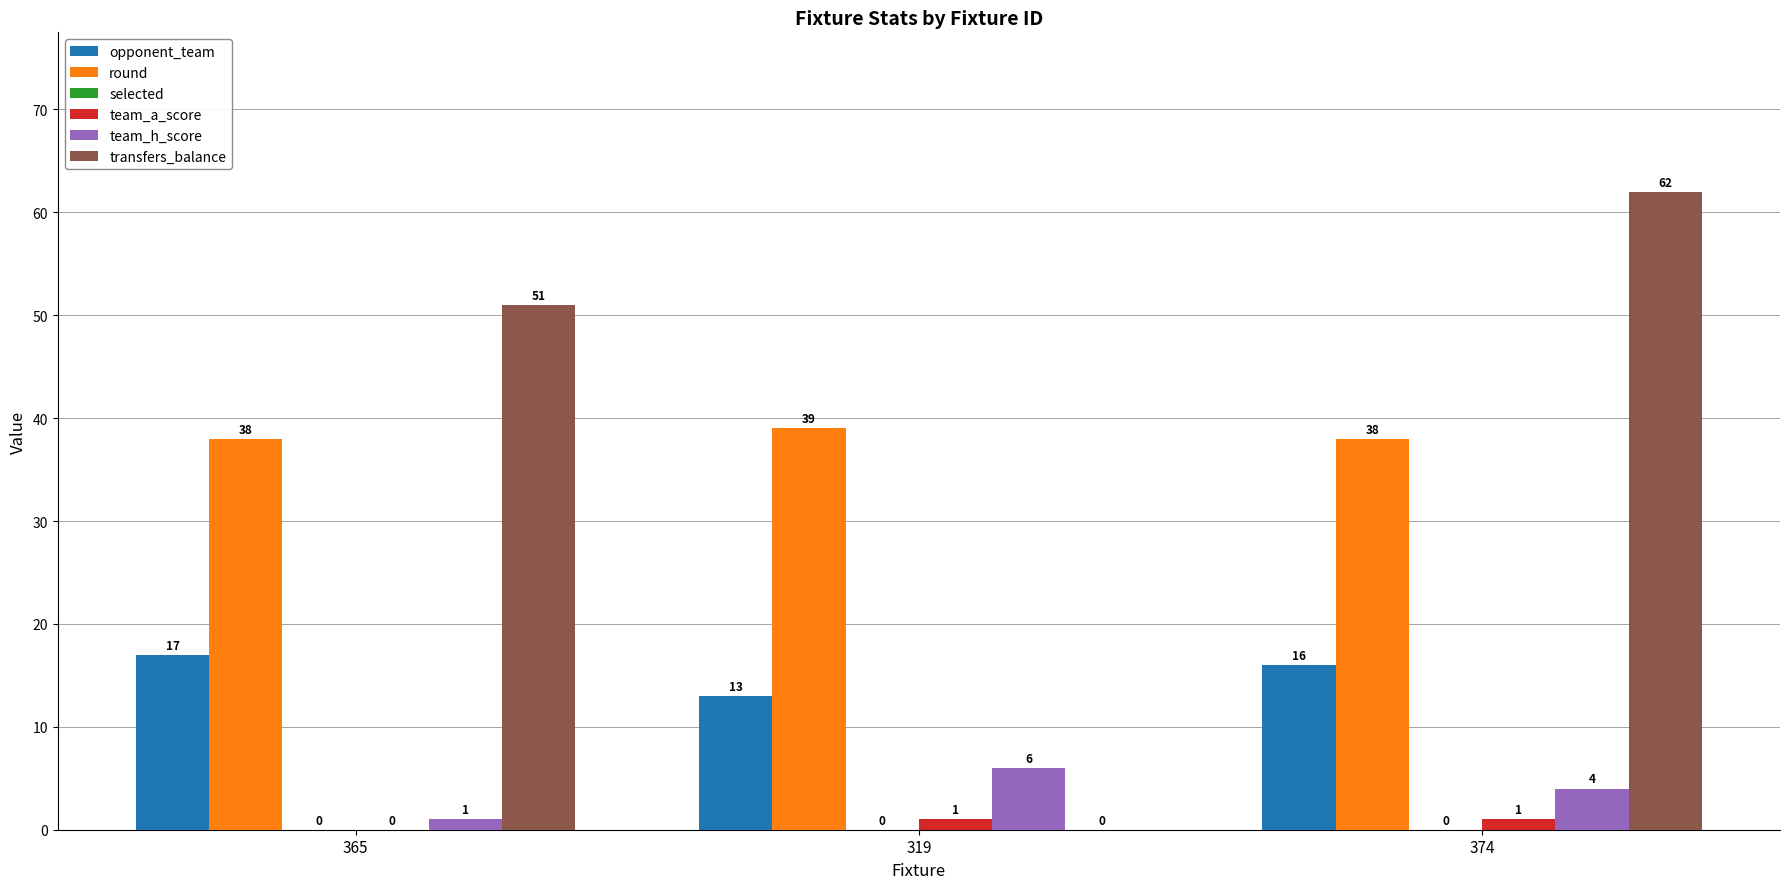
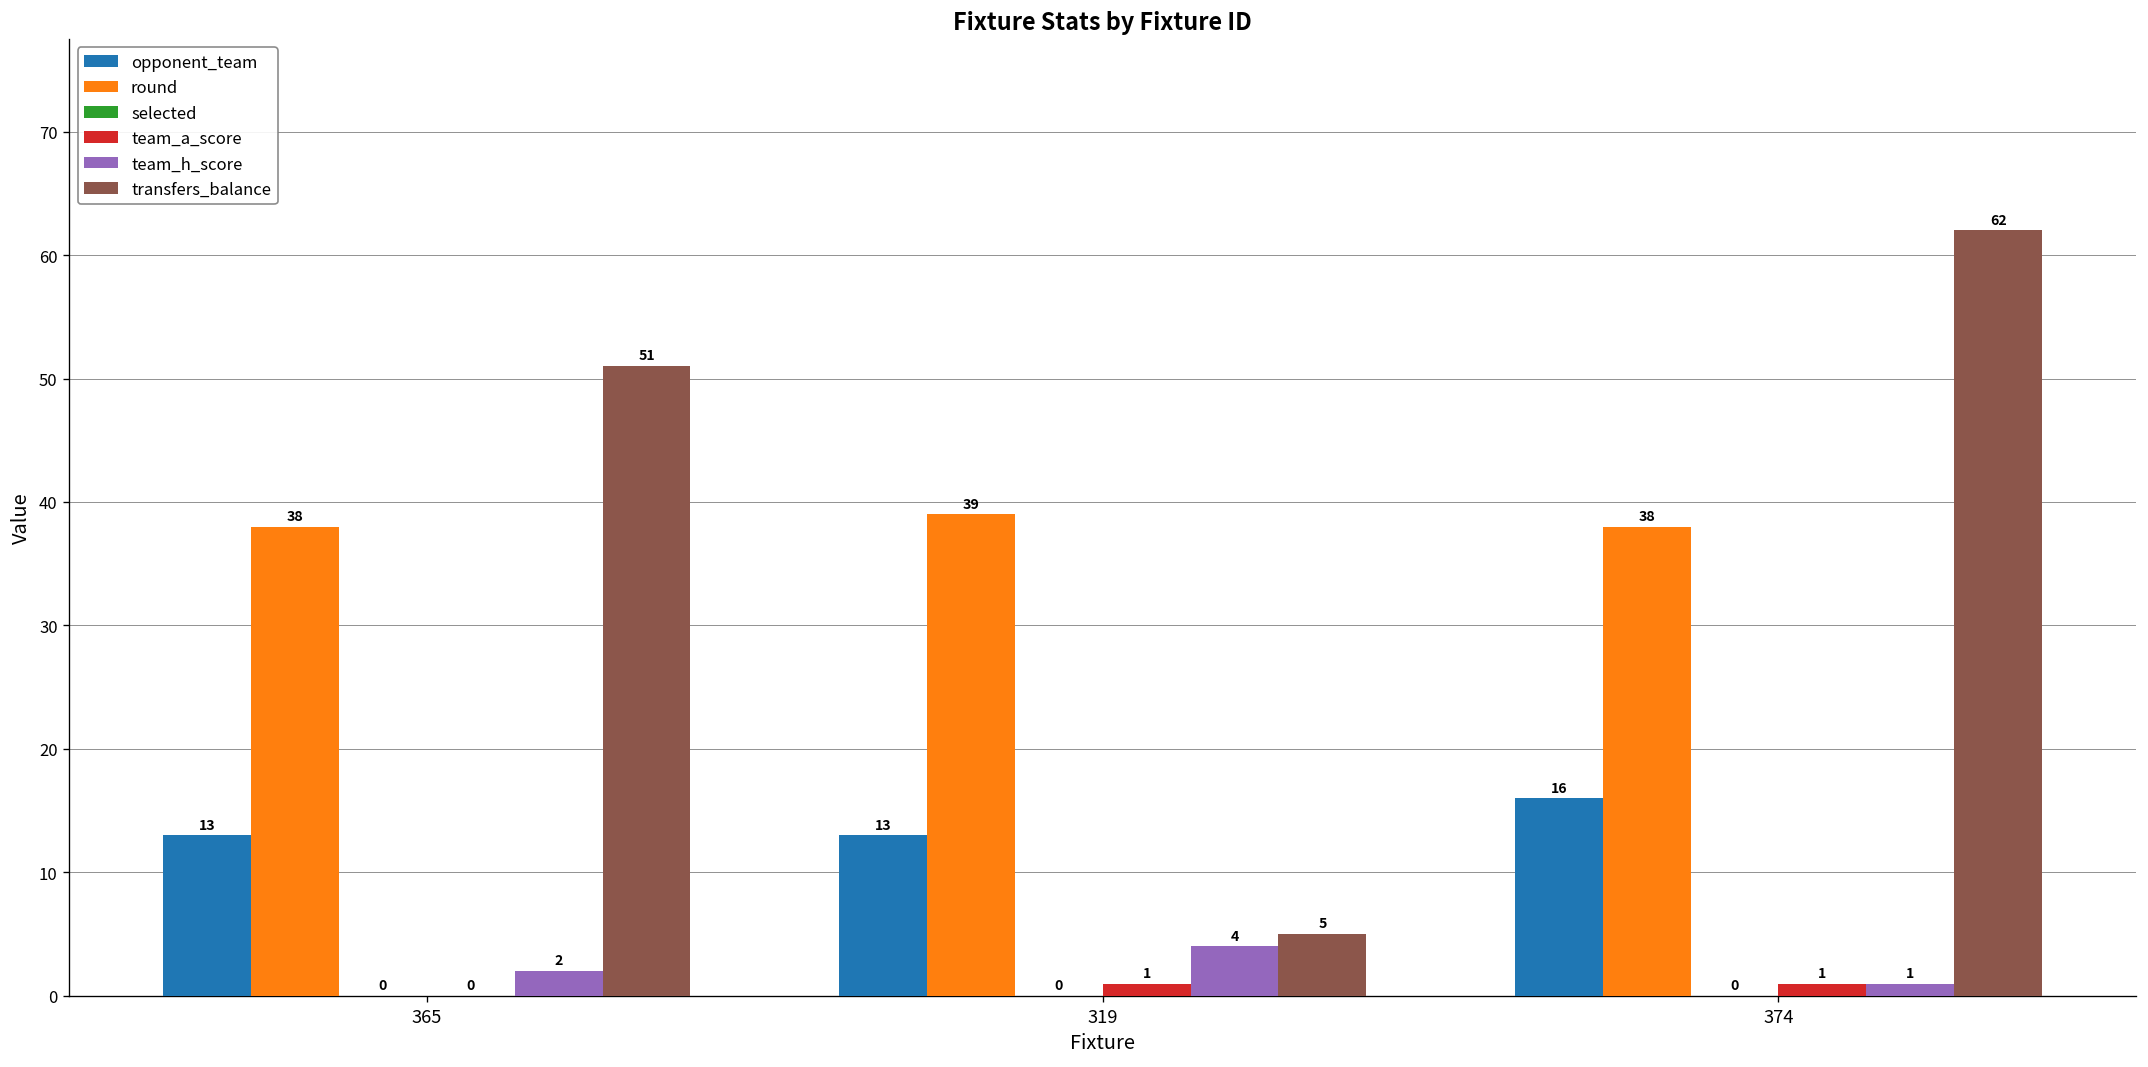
opponent_team, 365: 17 -> 13
team_h_score, 365: 1 -> 2
team_h_score, 319: 6 -> 4
transfers_balance, 319: 0 -> 5
team_h_score, 374: 4 -> 1
